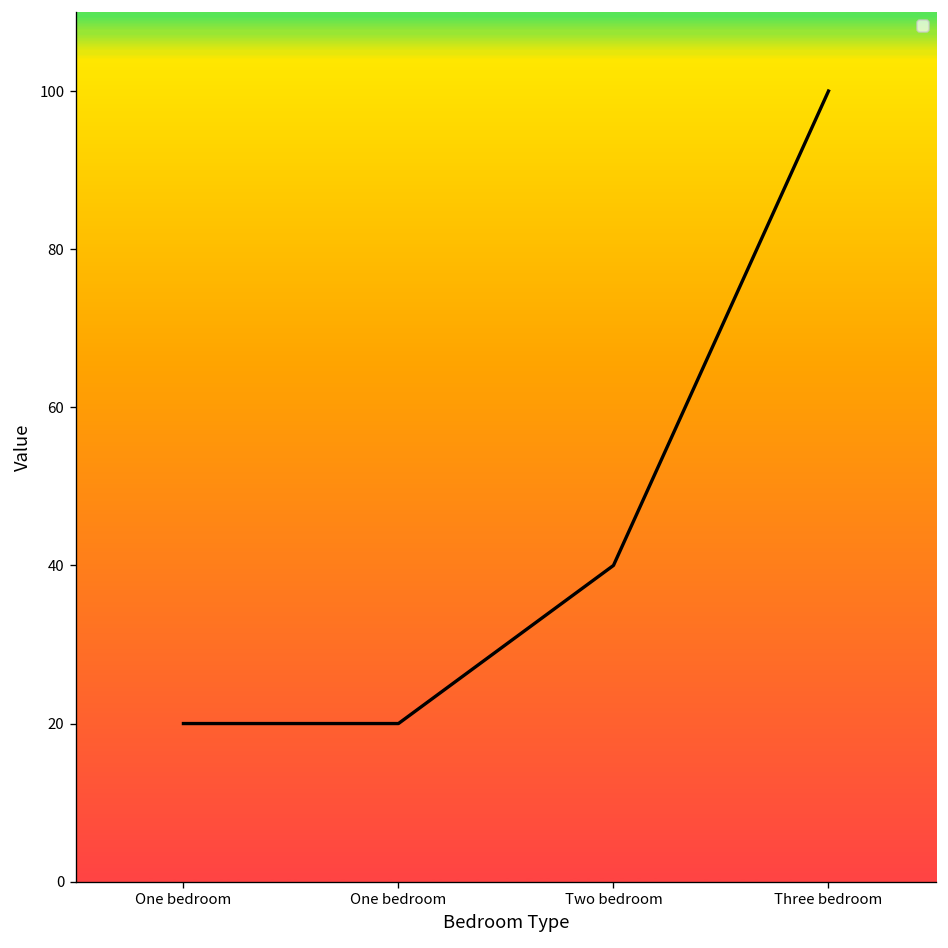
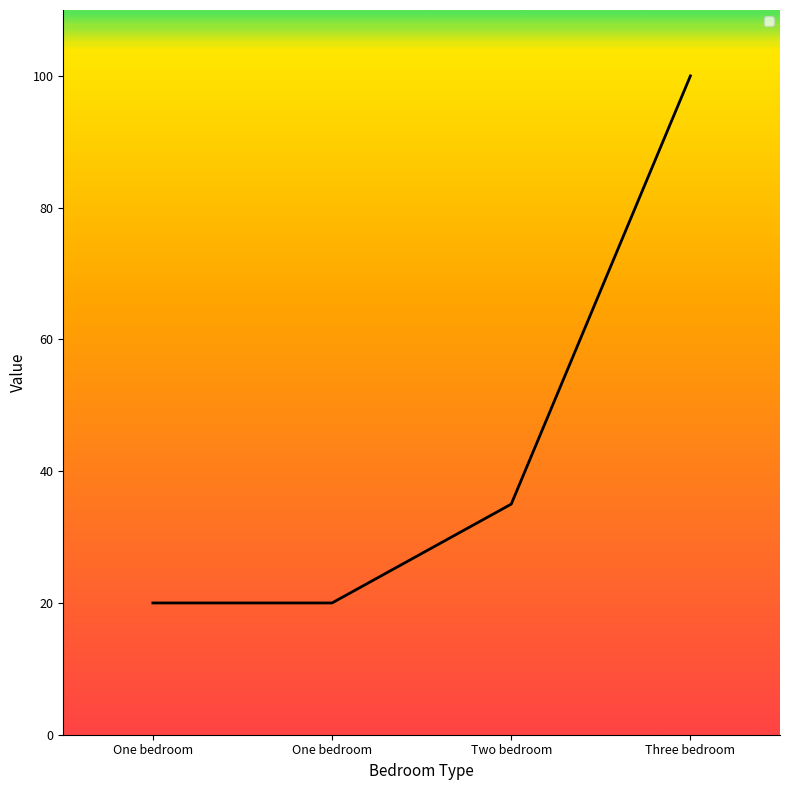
Two bedroom: 40 -> 35
